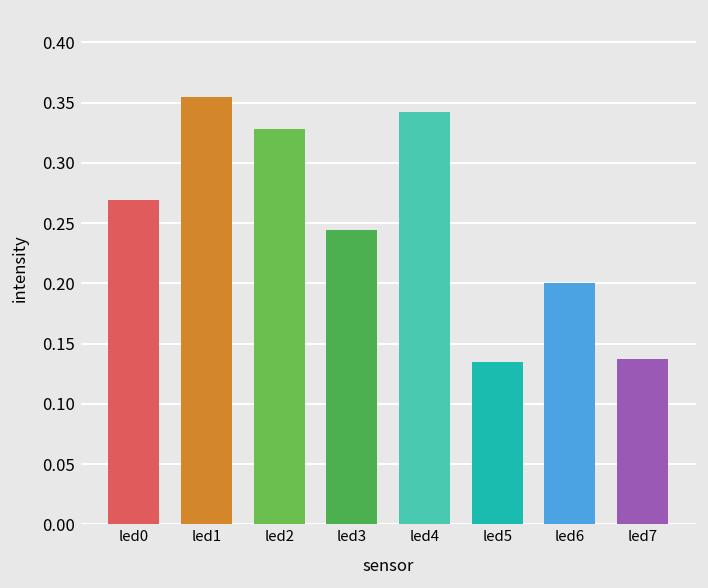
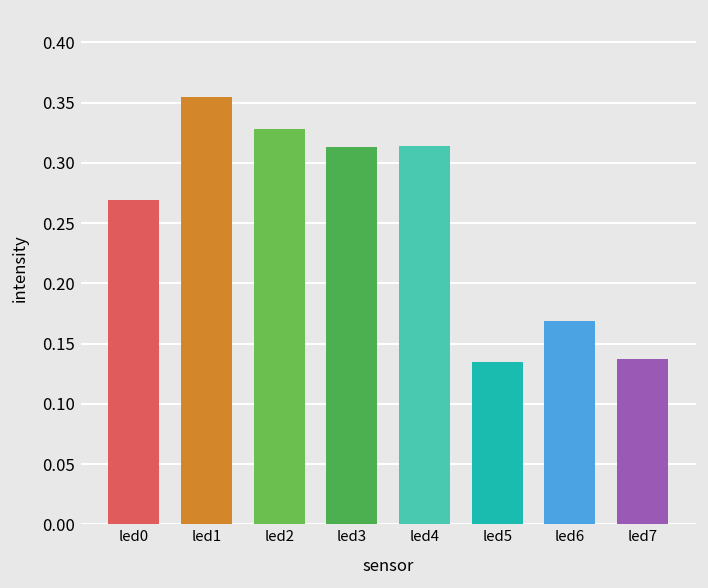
led3: 0.244 -> 0.313
led4: 0.342 -> 0.314
led6: 0.201 -> 0.169
